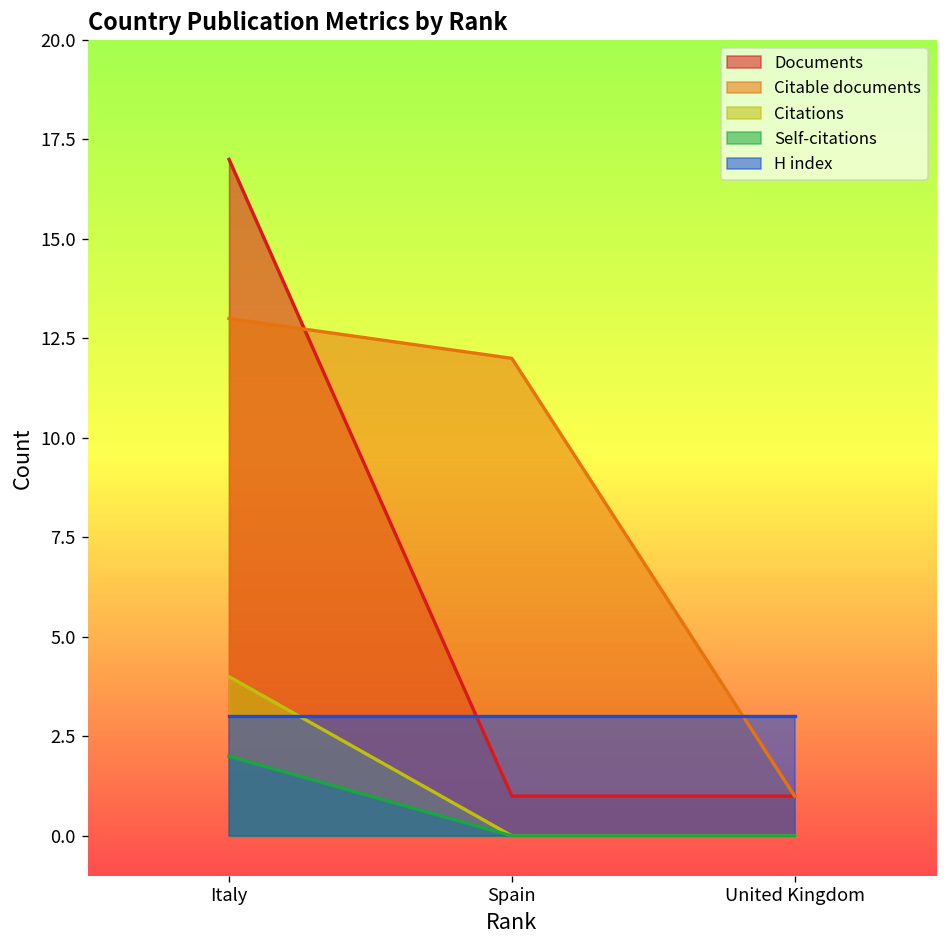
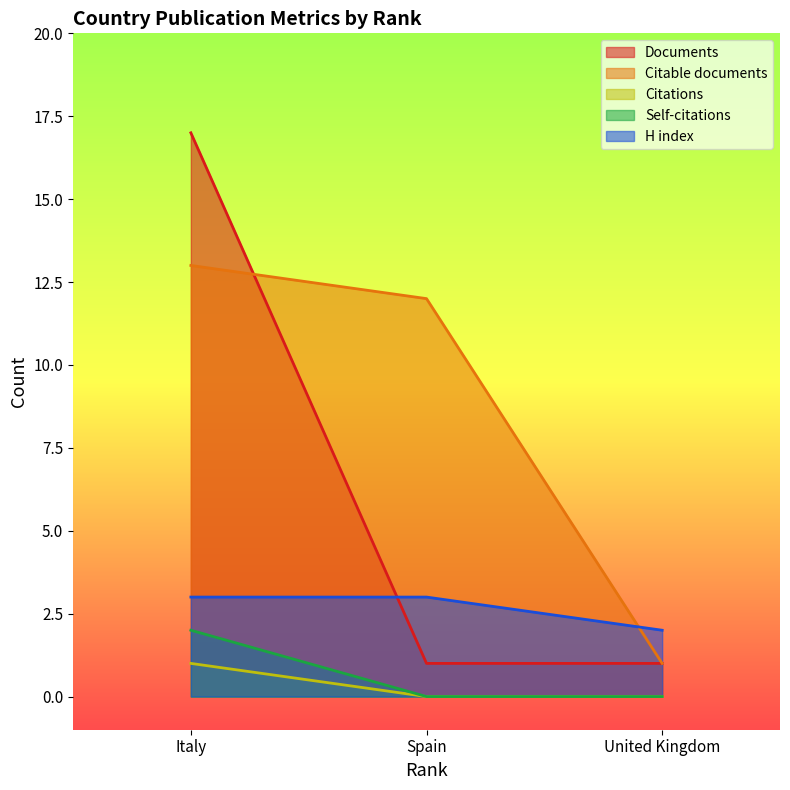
Citations, Italy: 4 -> 1
H index, United Kingdom: 3 -> 2
